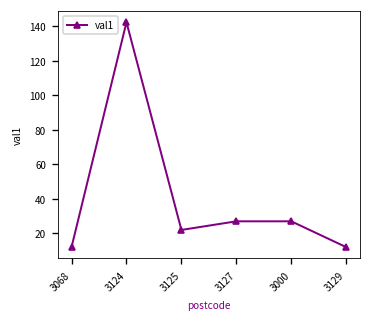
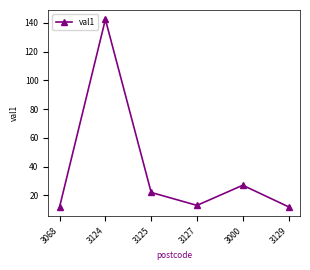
3127: 27 -> 13
